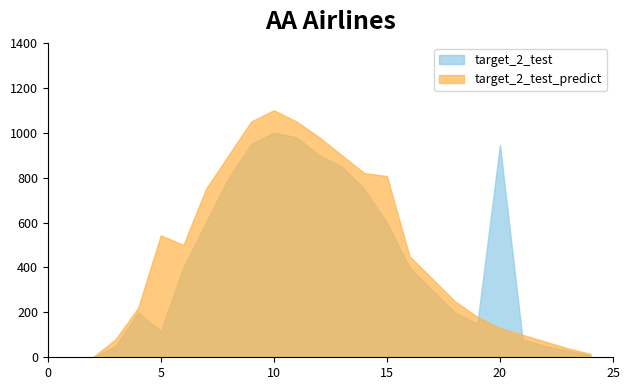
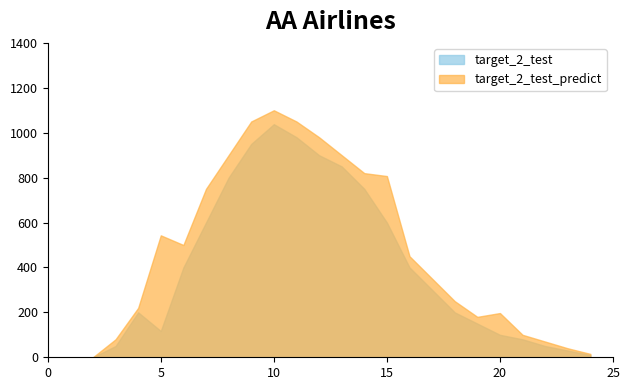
target_2_test, 10: 1000 -> 1040
target_2_test, 20: 950 -> 100
target_2_test_predict, 20: 130 -> 200
